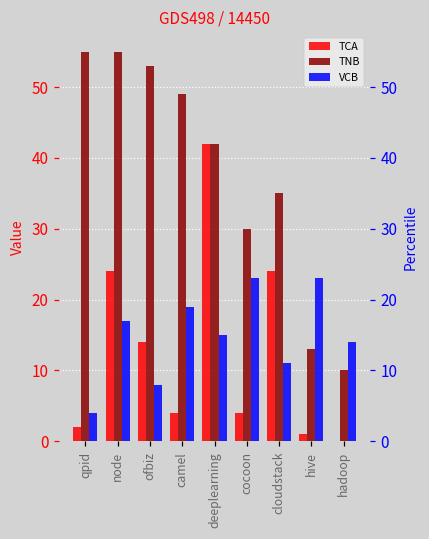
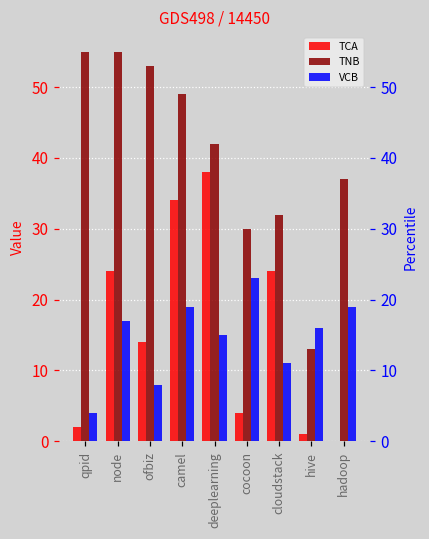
TCA, camel: 4 -> 34
TCA, deeplearning: 42 -> 38
TNB, cloudstack: 35 -> 32
VCB, hive: 23 -> 16
TNB, hadoop: 10 -> 37
VCB, hadoop: 14 -> 19
